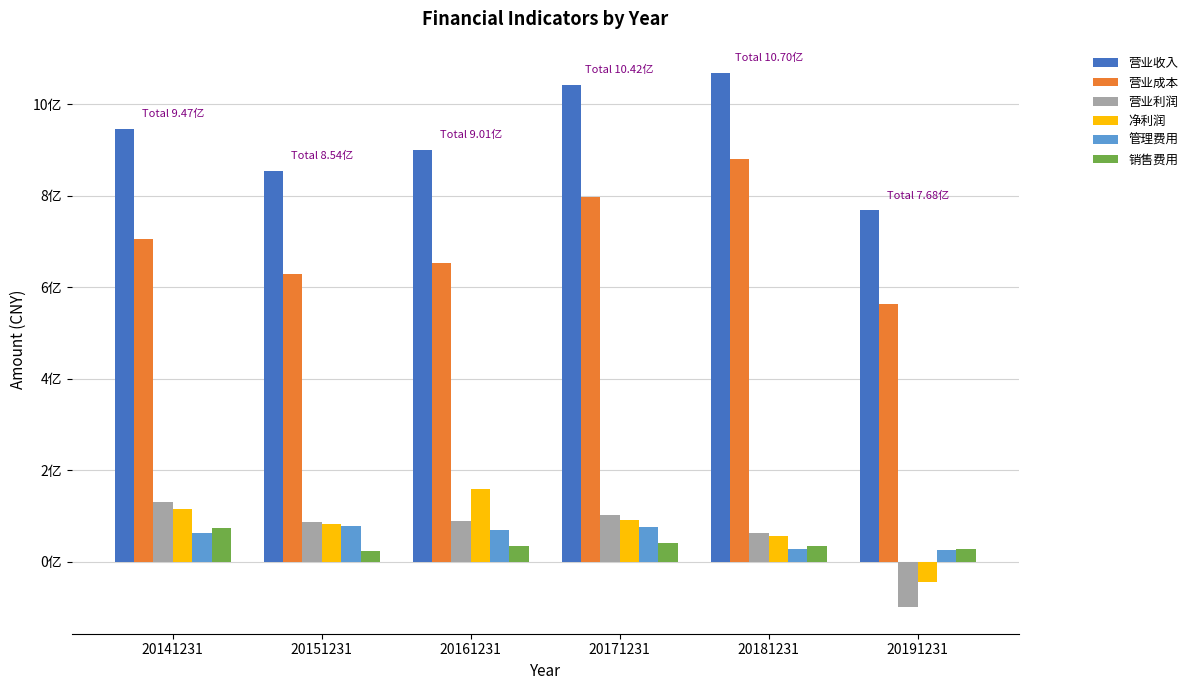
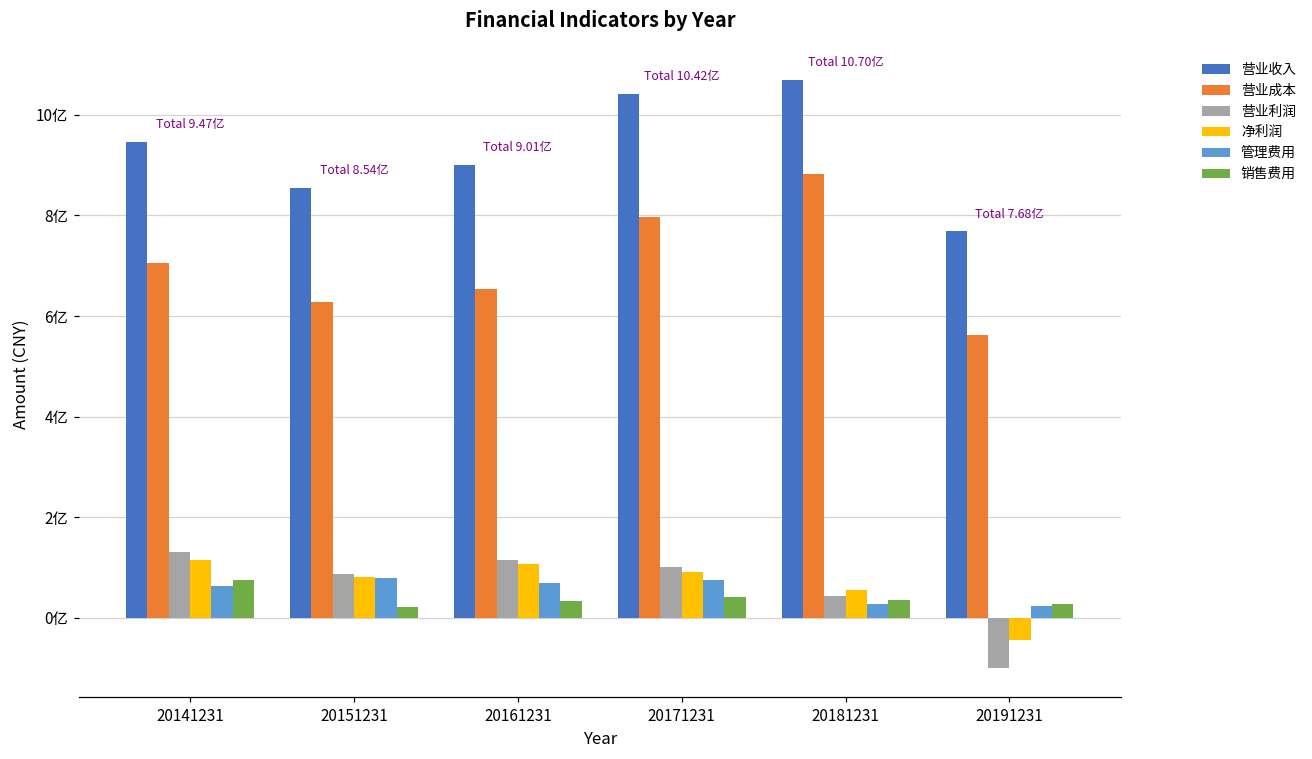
营业利润, 20161231: 0.9亿 -> 1.1亿
净利润, 20161231: 1.6亿 -> 1.1亿
营业利润, 20181231: 0.6亿 -> 0.4亿
